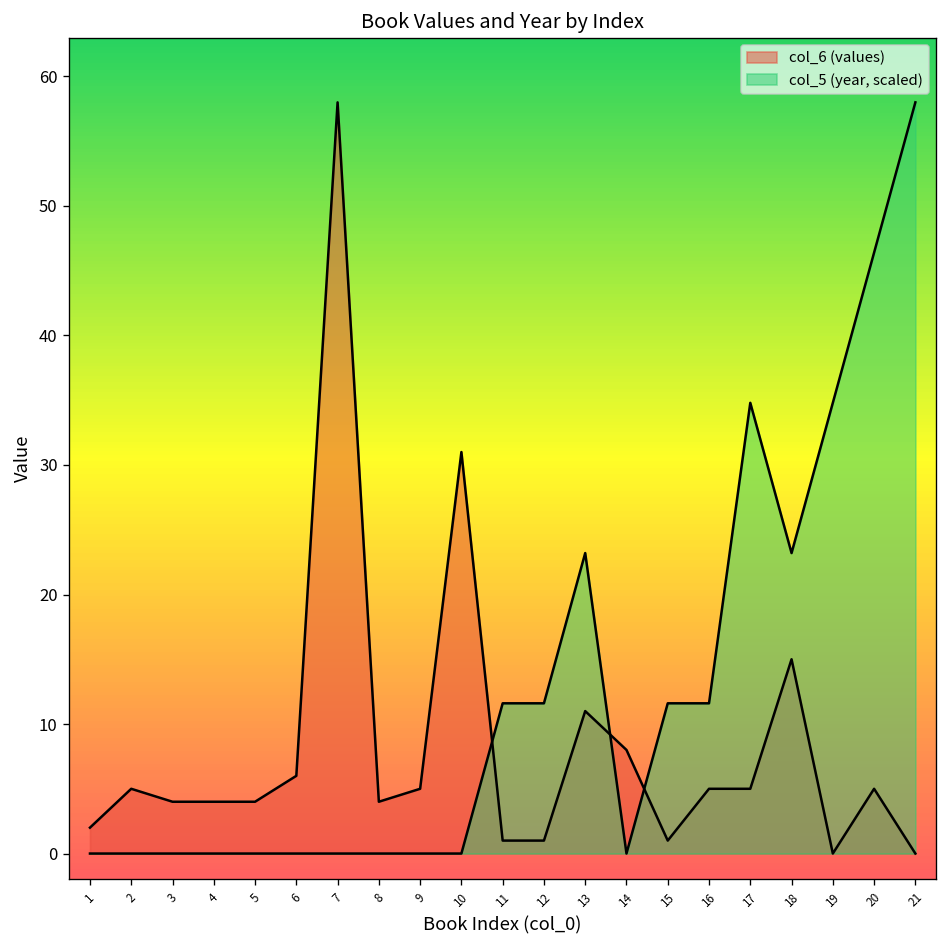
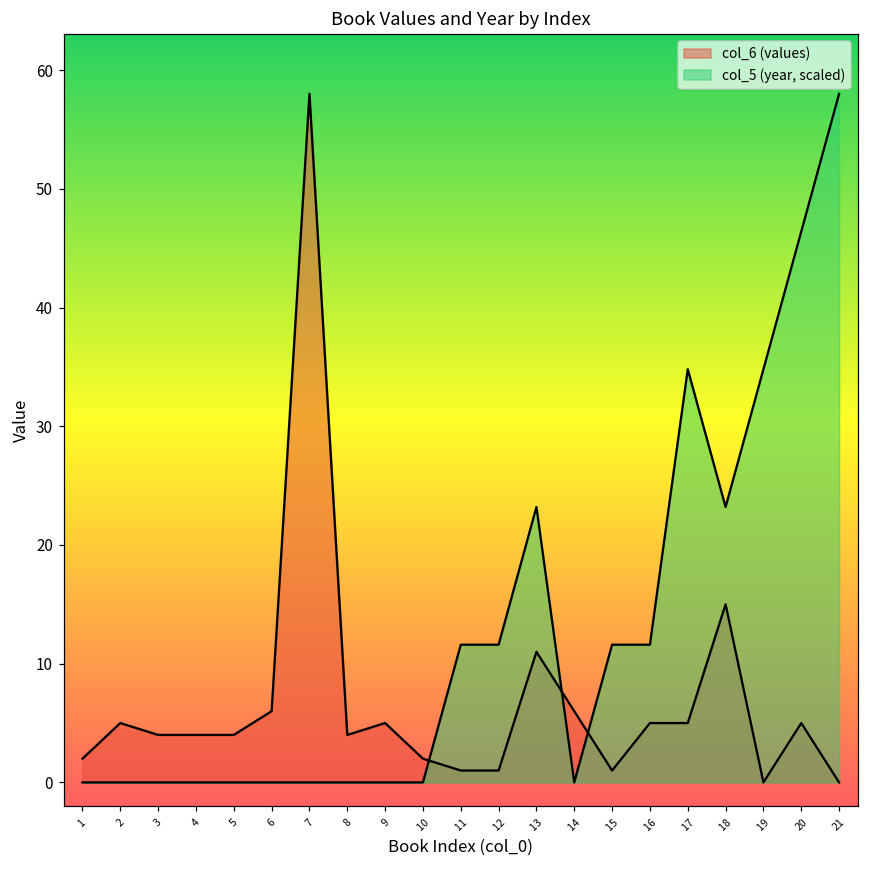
col_6 (values), 10: 31 -> 2
col_6 (values), 14: 8 -> 6
